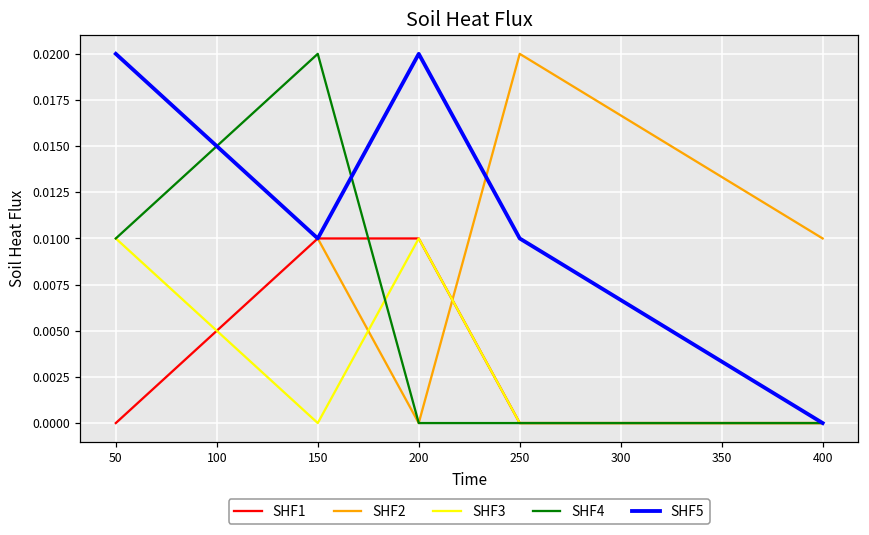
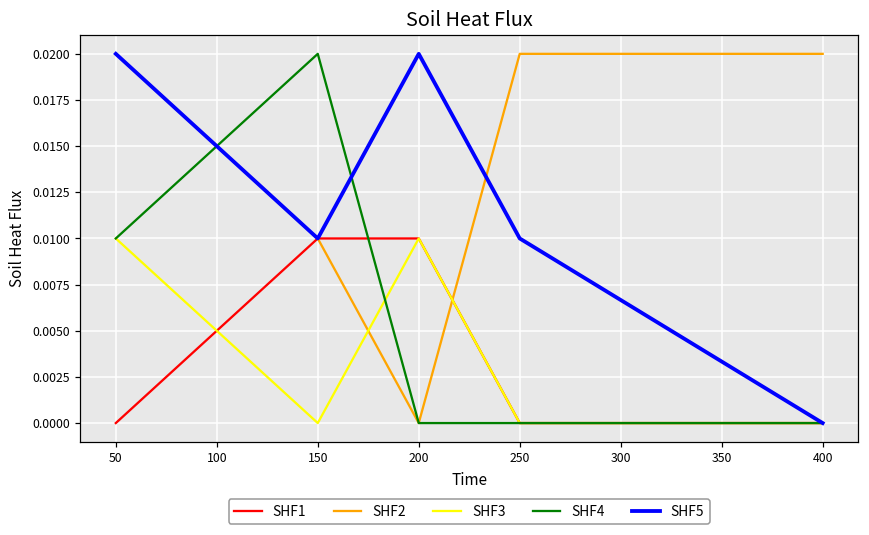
SHF2, 400: 0.01 -> 0.02
